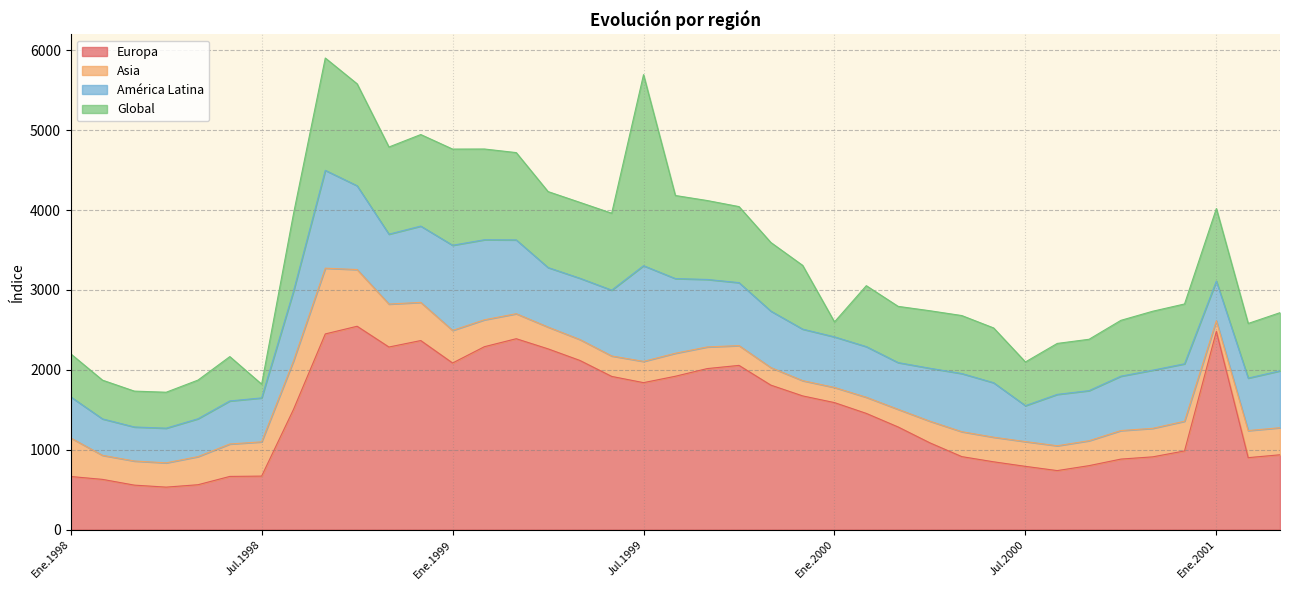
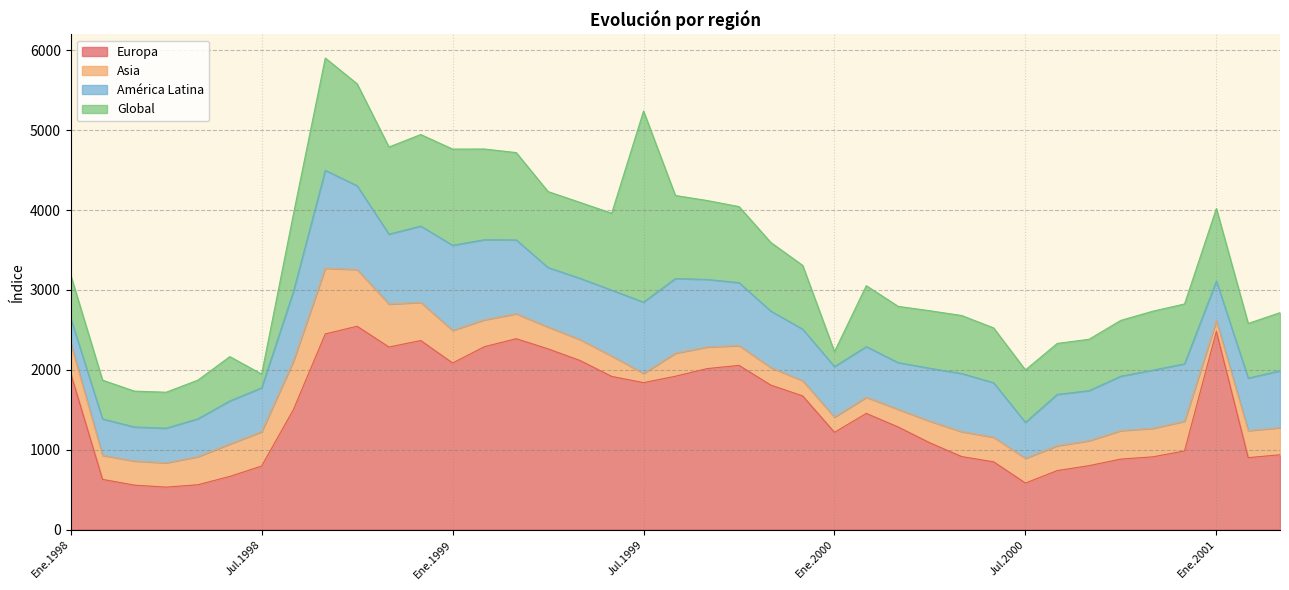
Europa, Ene.1998: 700 -> 2000
Asia, Ene.1998: 500 -> 400
América Latina, Ene.1998: 500 -> 300
Europa, Jul.1998: 700 -> 800
Asia, Jul.1999: 300 -> 100
América Latina, Jul.1999: 1200 -> 900
Europa, Ene.2000: 1600 -> 1200
Europa, Jul.2000: 800 -> 600
Global, Jul.2000: 500 -> 700
